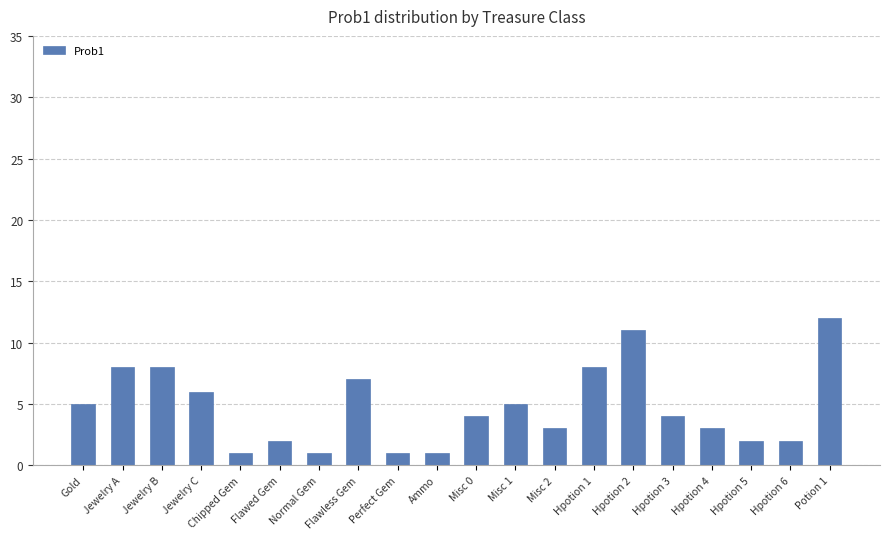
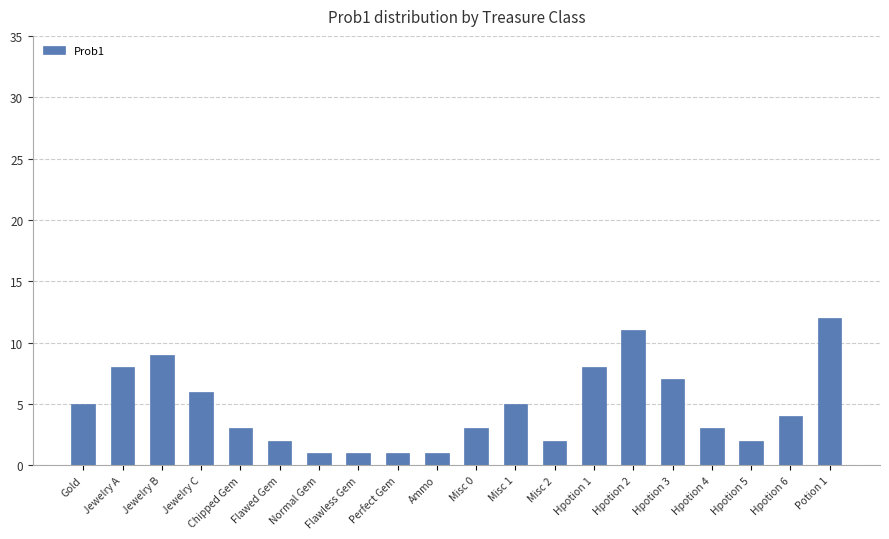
Jewelry B: 8 -> 9
Chipped Gem: 1 -> 3
Flawless Gem: 7 -> 1
Misc 0: 4 -> 3
Misc 2: 3 -> 2
Hpotion 3: 4 -> 7
Hpotion 6: 2 -> 4
